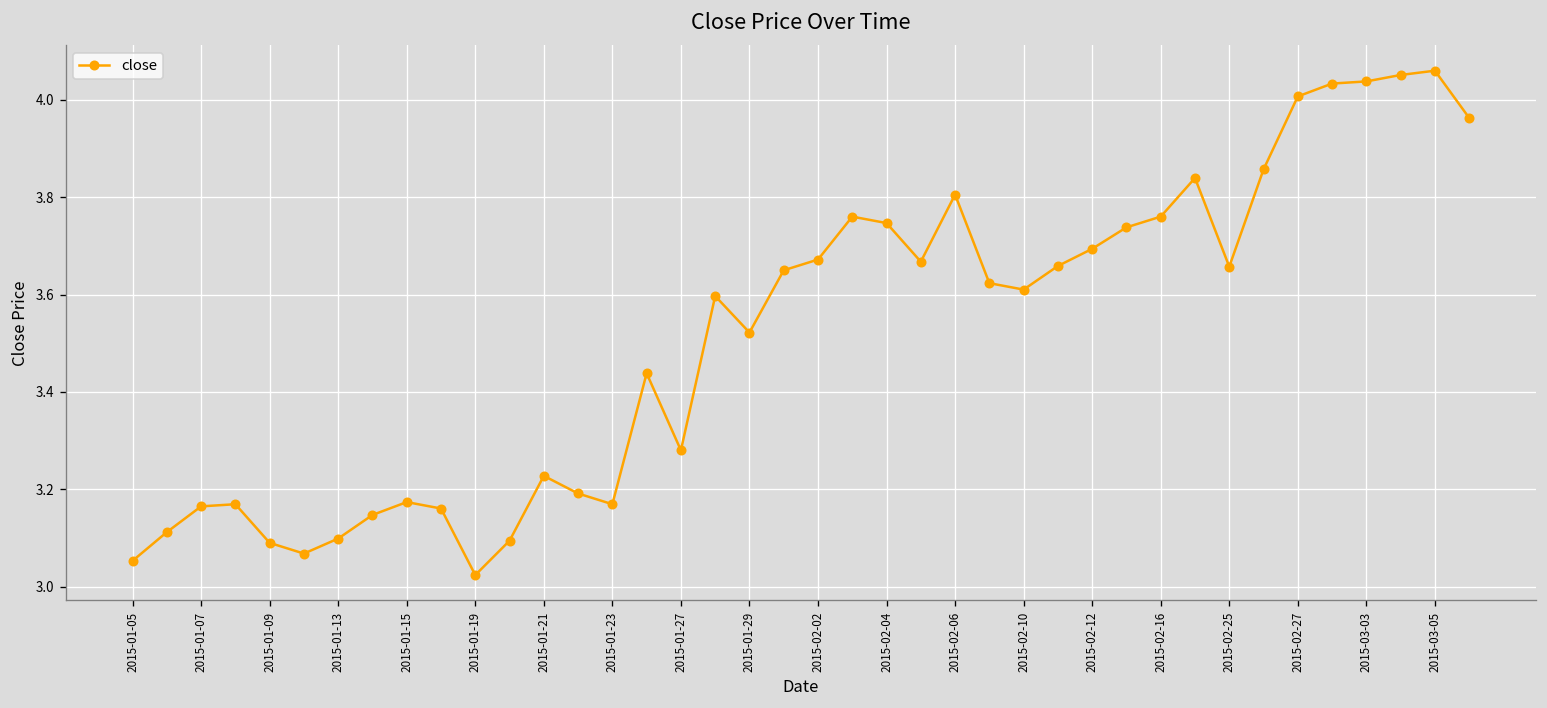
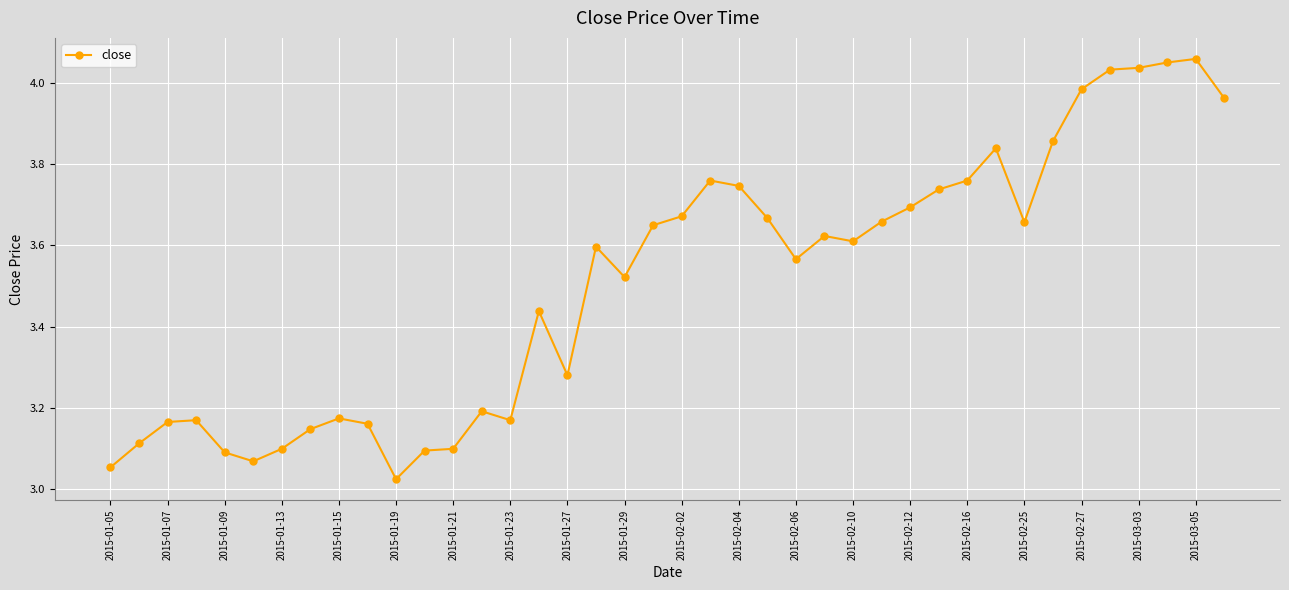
2015-01-21: 3.23 -> 3.10
2015-02-06: 3.81 -> 3.57
2015-02-27: 4.01 -> 3.99
